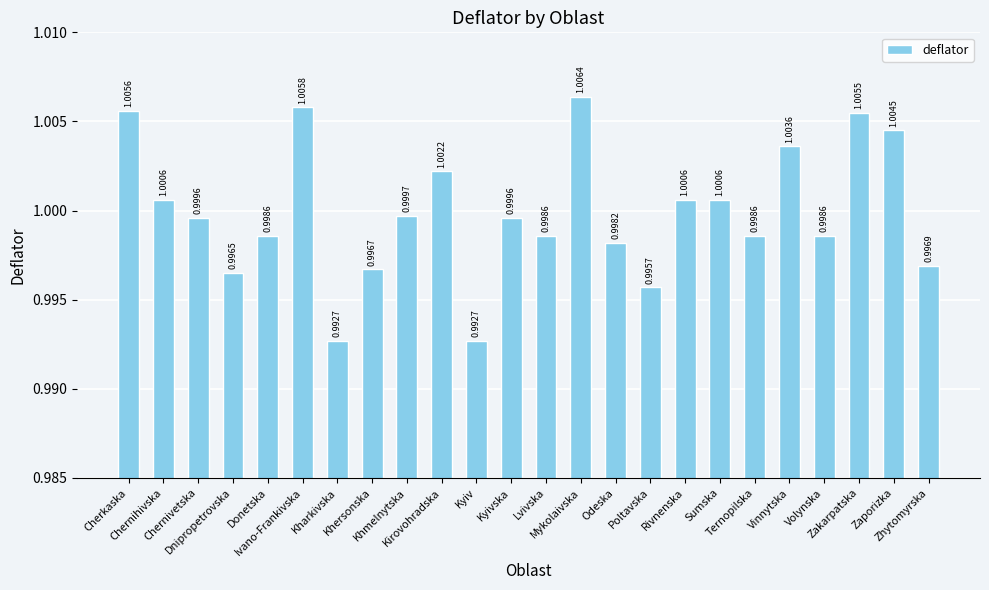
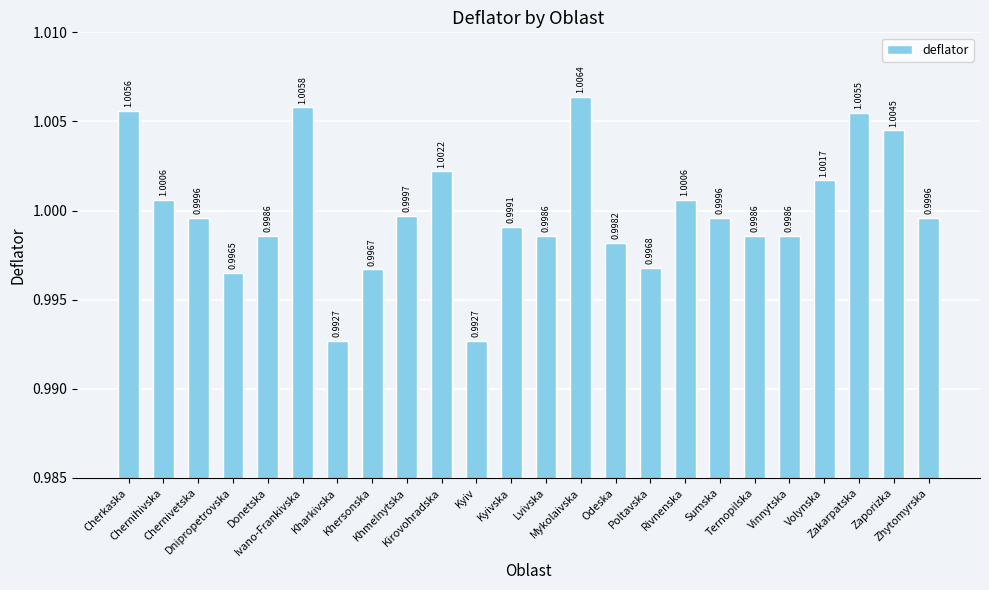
Kyivska: 0.9996 -> 0.9991
Poltavska: 0.9957 -> 0.9968
Sumska: 1.0006 -> 0.9996
Vinnytska: 1.0036 -> 0.9986
Volynska: 0.9986 -> 1.0017
Zhytomyrska: 0.9969 -> 0.9996
